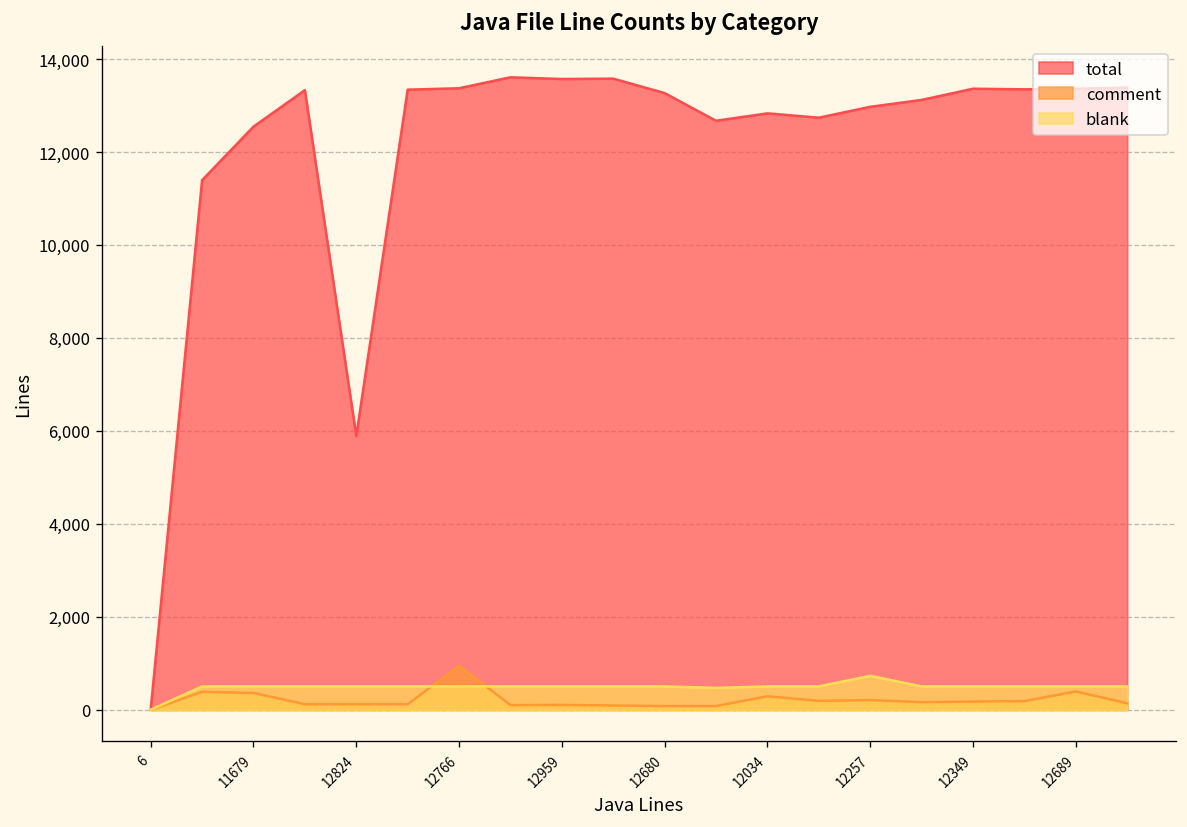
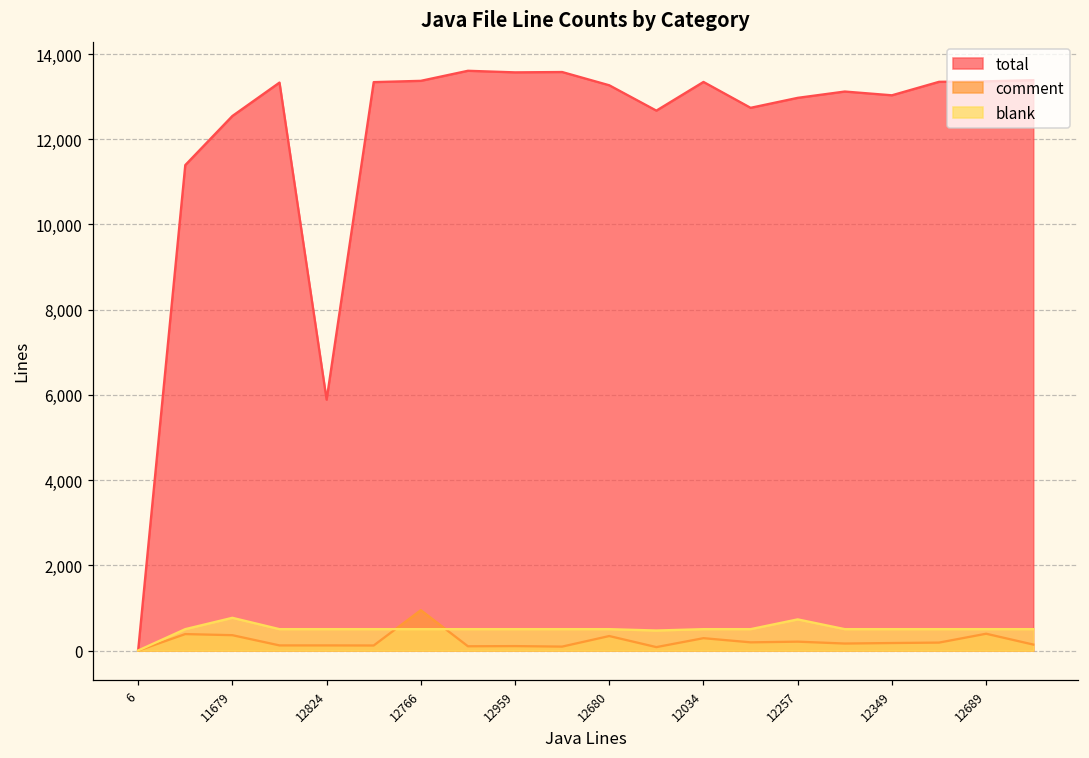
blank, 11679: 500 -> 800
comment, 12680: 100 -> 300
total, 12034: 12,800 -> 13,300
total, 12349: 13,400 -> 13,000
